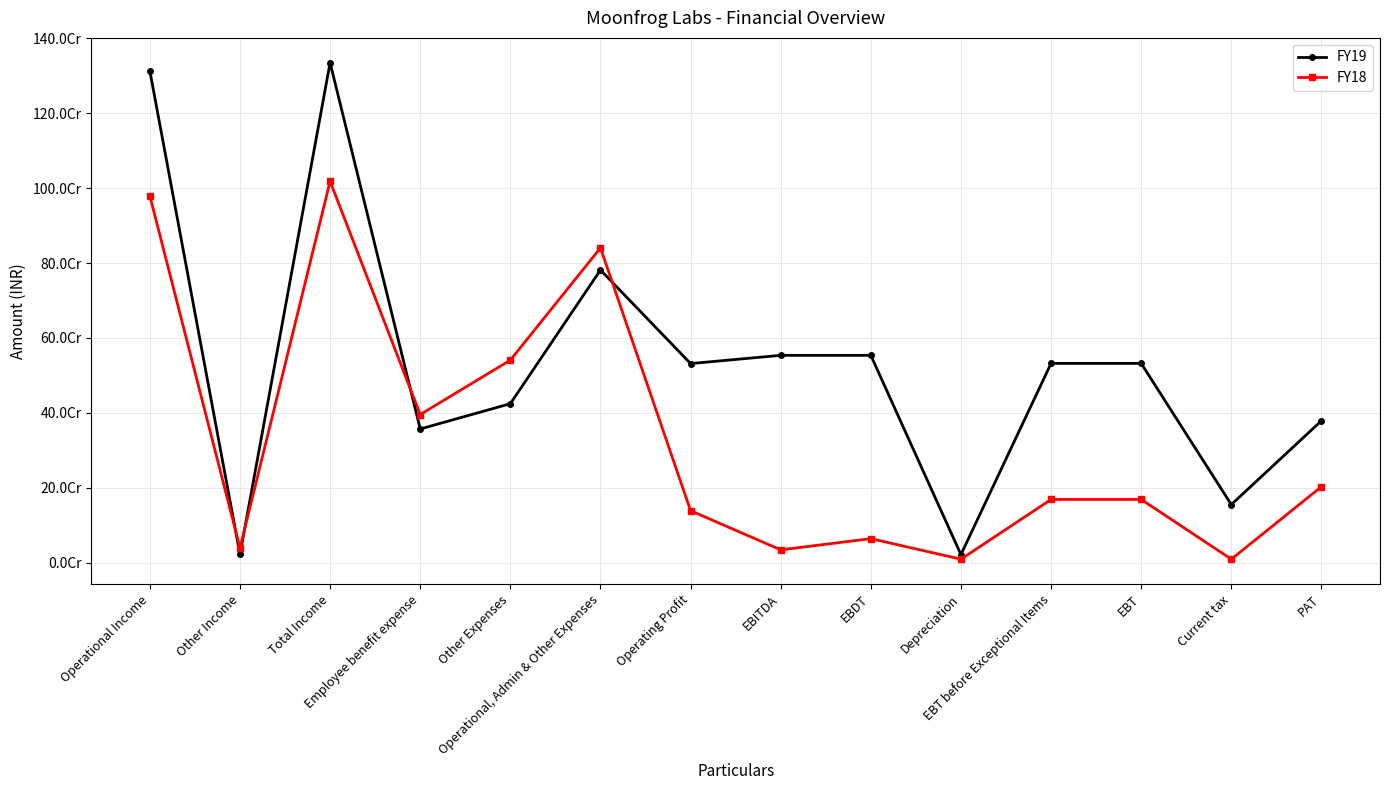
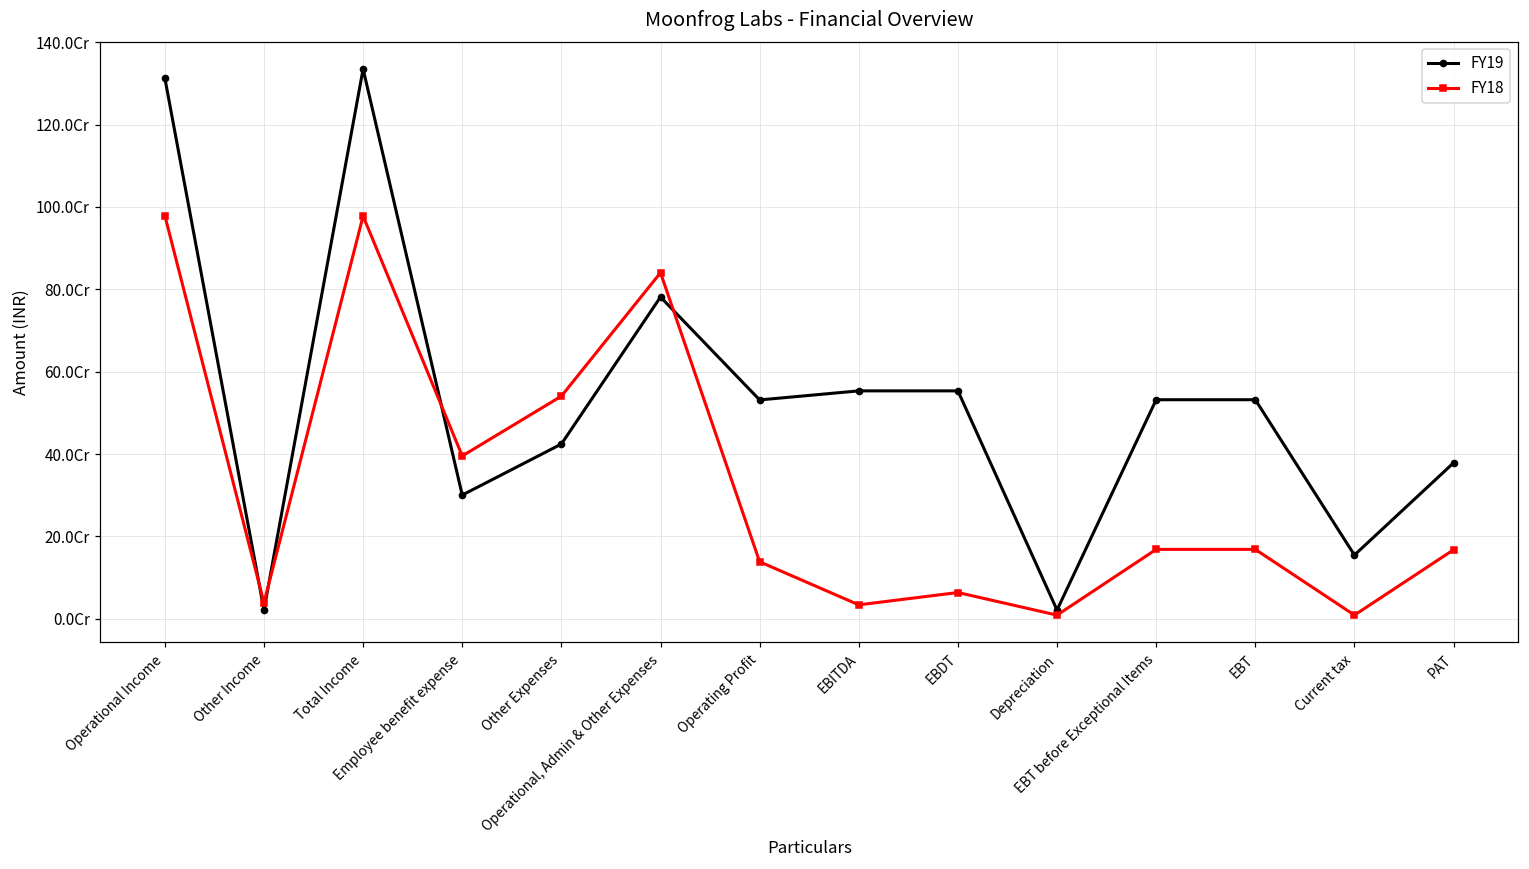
FY18, Total Income: 102Cr -> 98Cr
FY19, Employee benefit expense: 36Cr -> 30Cr
FY18, PAT: 20Cr -> 17Cr
